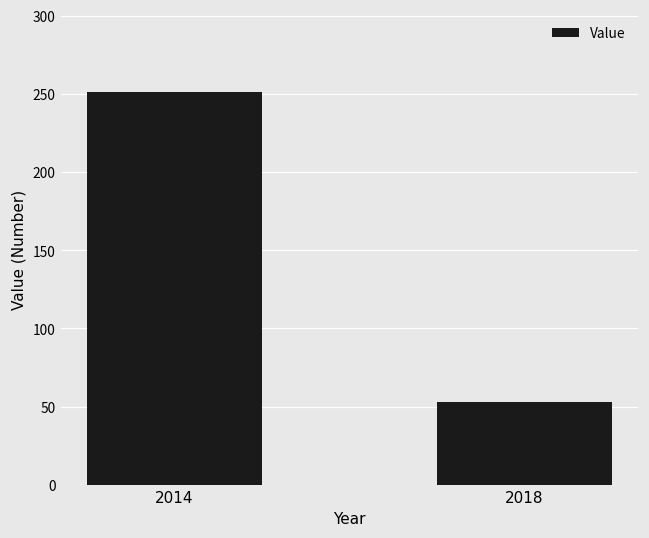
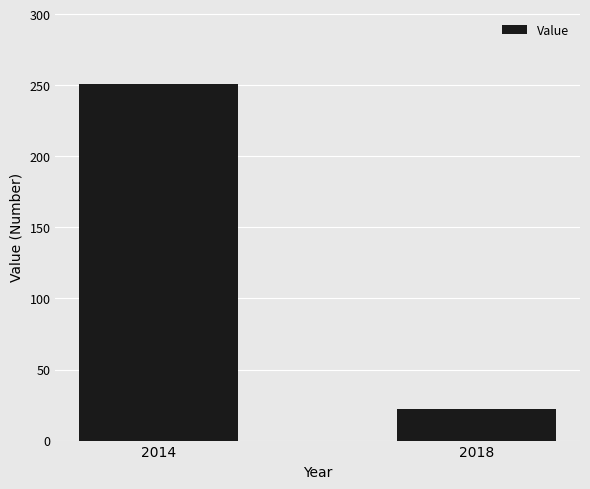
2018: 53 -> 22
